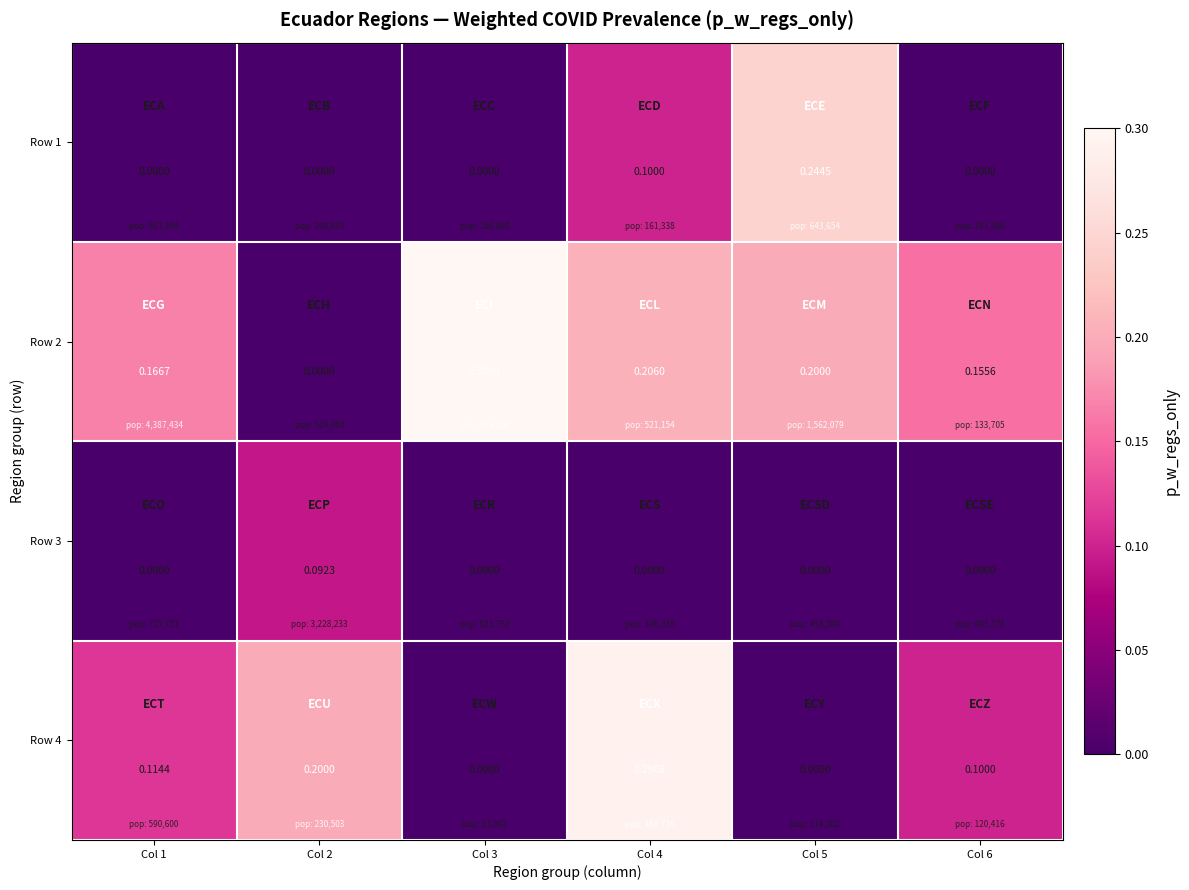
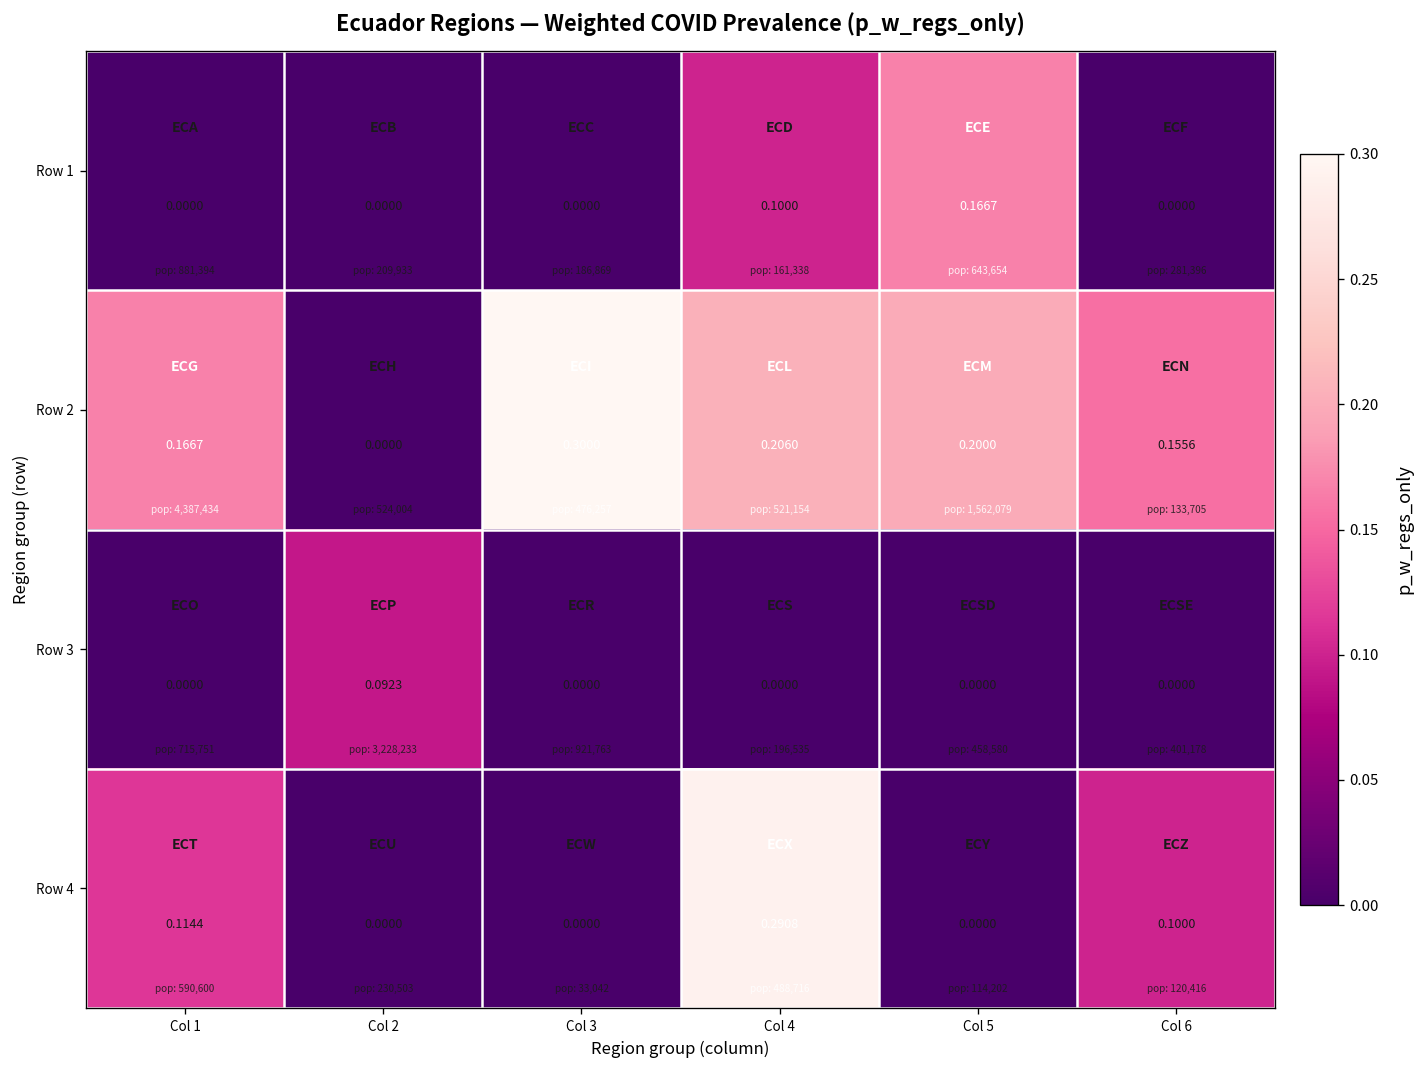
Row 1, Col 5: 0.2445 -> 0.1667
Row 4, Col 2: 0.2000 -> 0.0000
